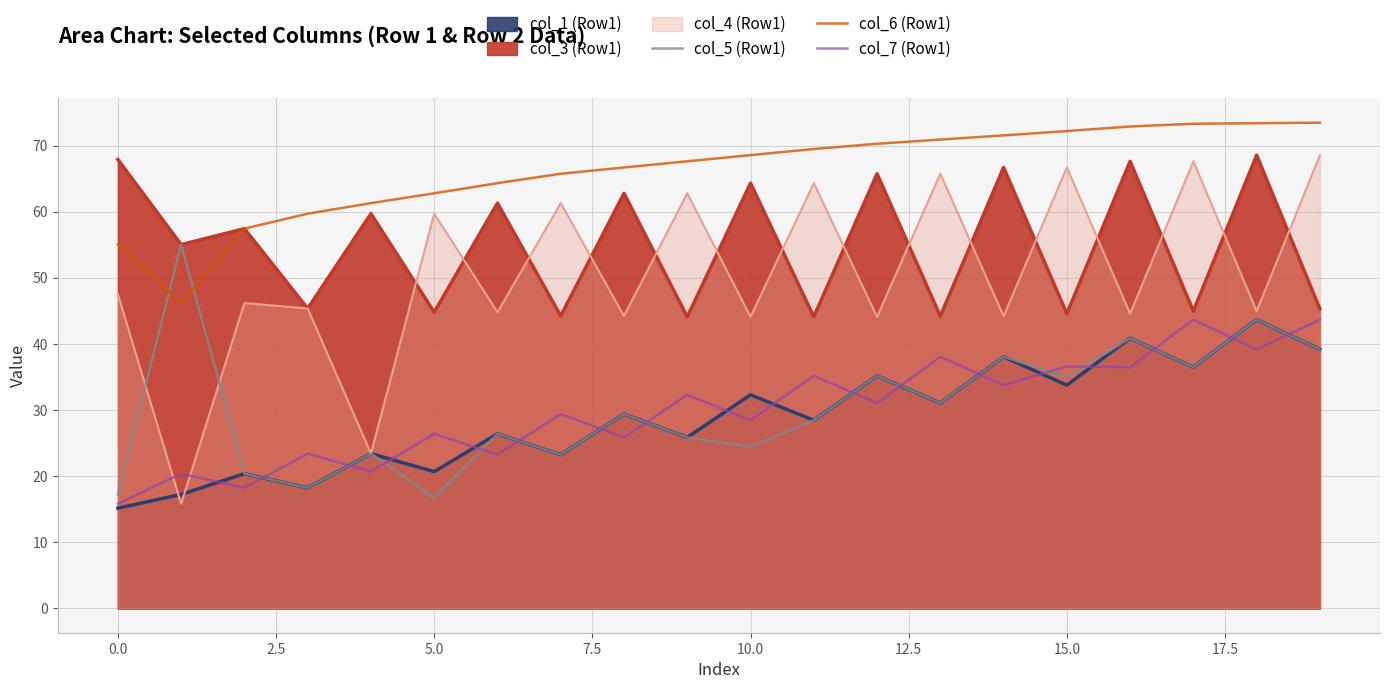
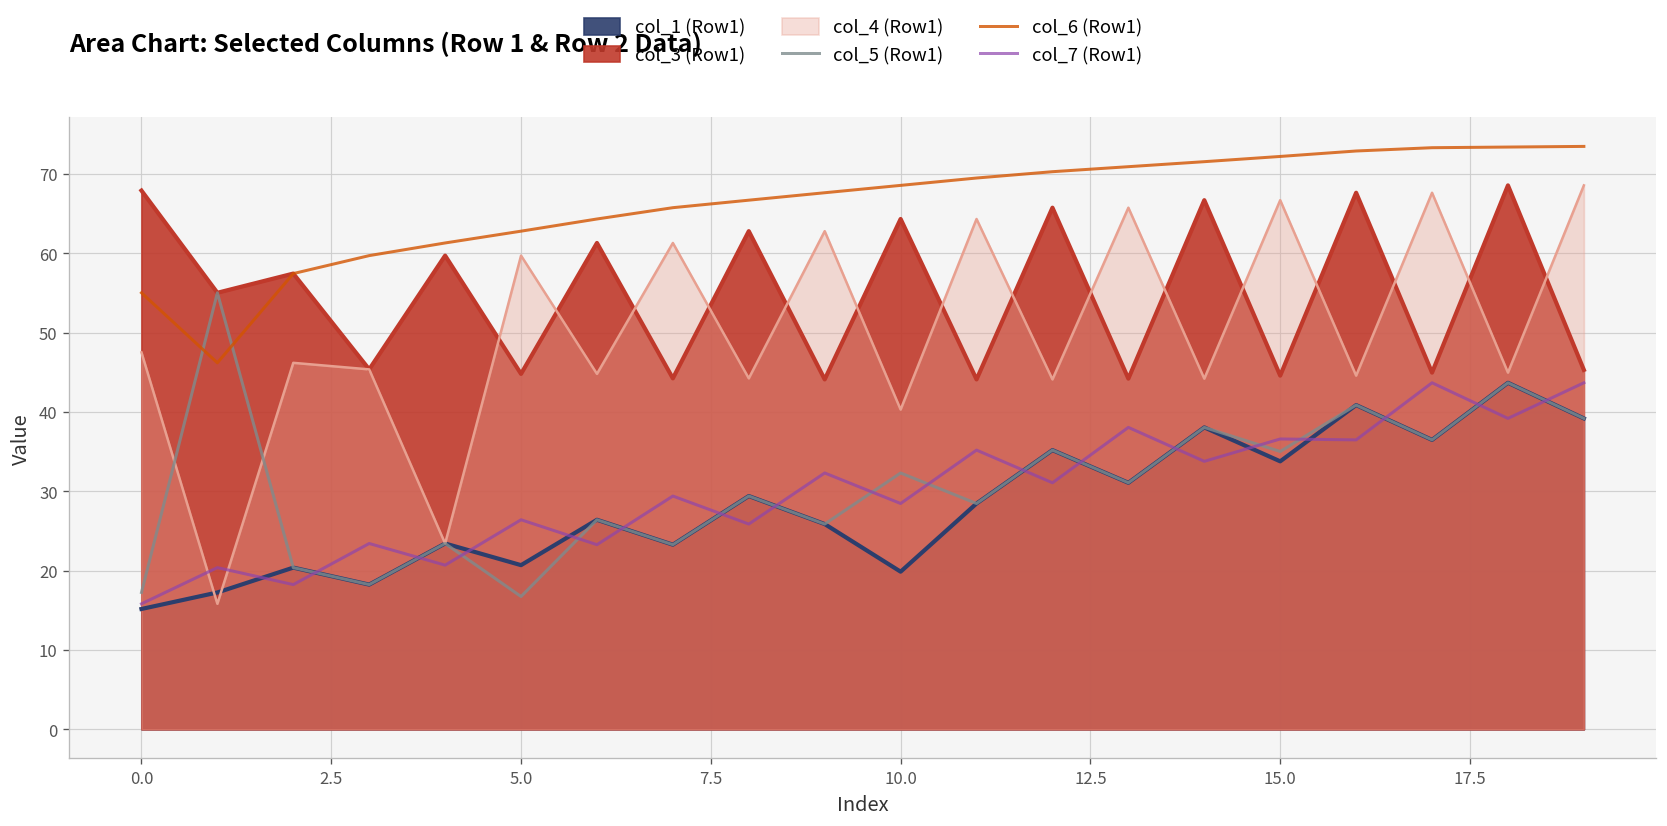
col_1 (Row1), 10.0: 32 -> 20
col_4 (Row1), 10.0: 44 -> 40
col_5 (Row1), 10.0: 24 -> 32
